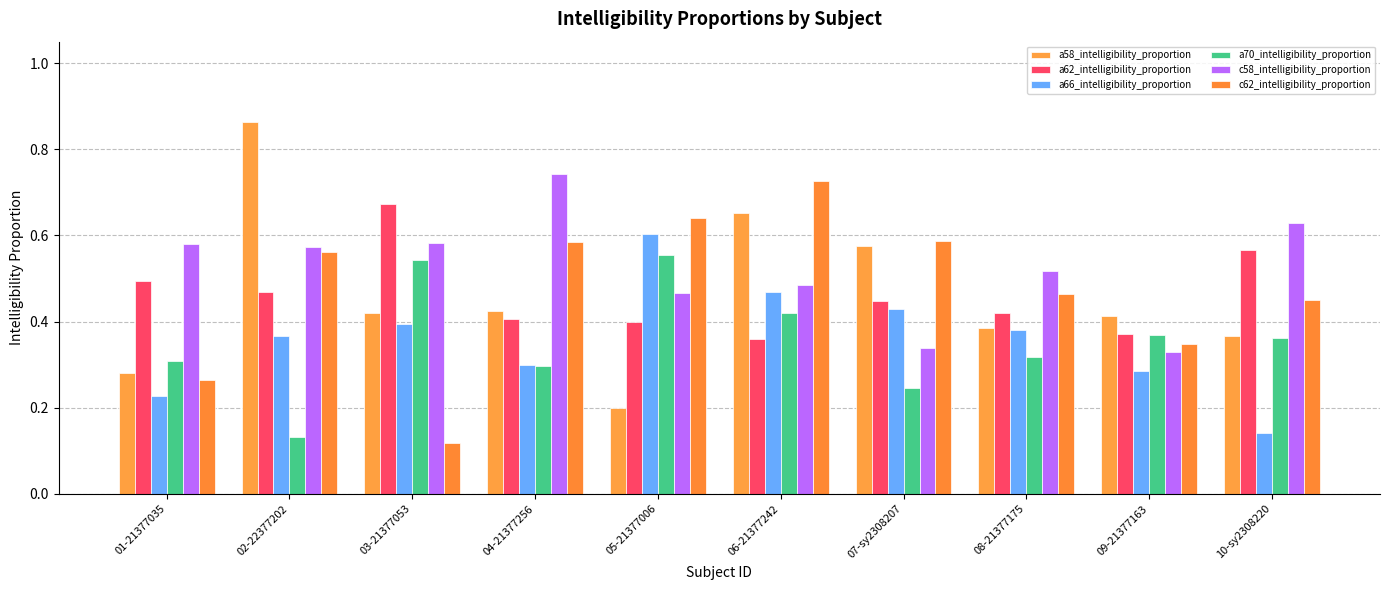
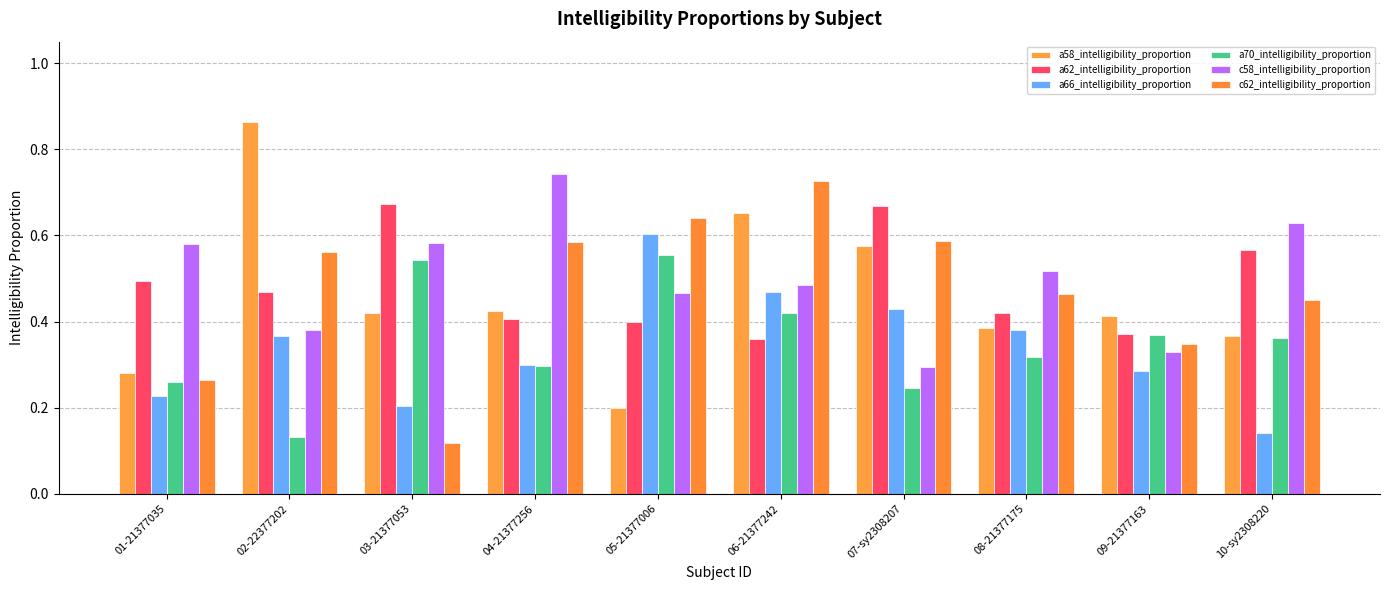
a70_intelligibility_proportion, 01-21377035: 0.31 -> 0.26
c58_intelligibility_proportion, 02-22377202: 0.57 -> 0.38
a66_intelligibility_proportion, 03-21377053: 0.39 -> 0.20
a62_intelligibility_proportion, 07-sy2308207: 0.45 -> 0.67
c58_intelligibility_proportion, 07-sy2308207: 0.34 -> 0.29
